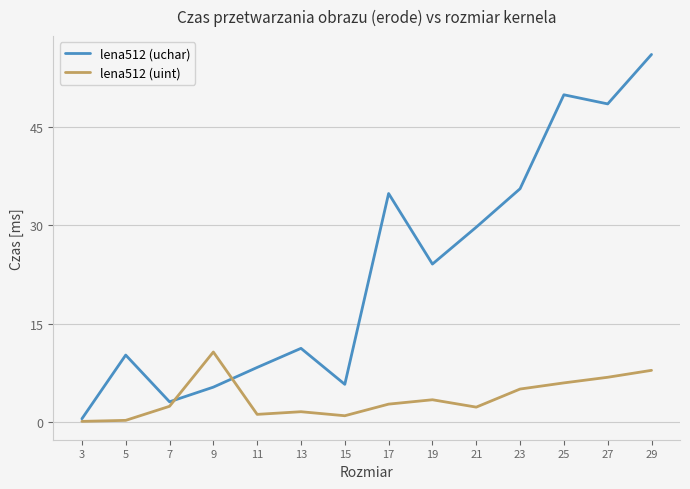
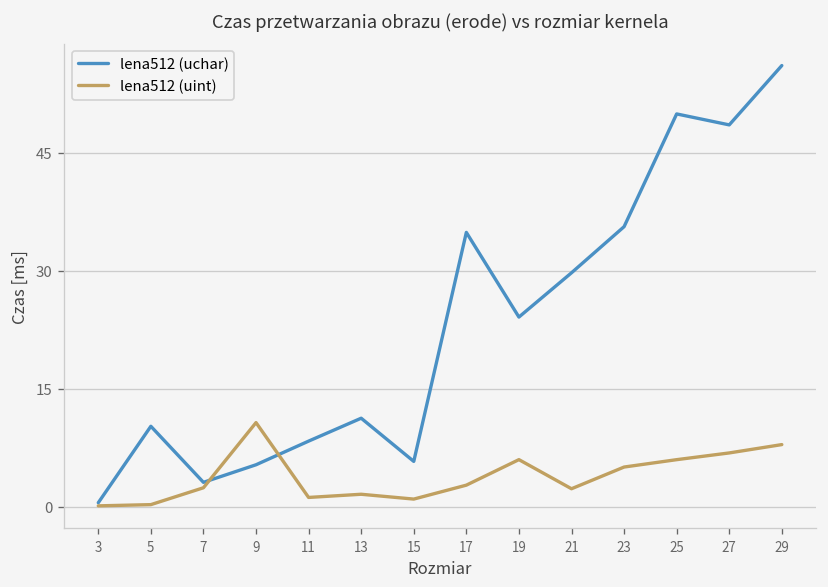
lena512 (uint), 19: 3 -> 6
